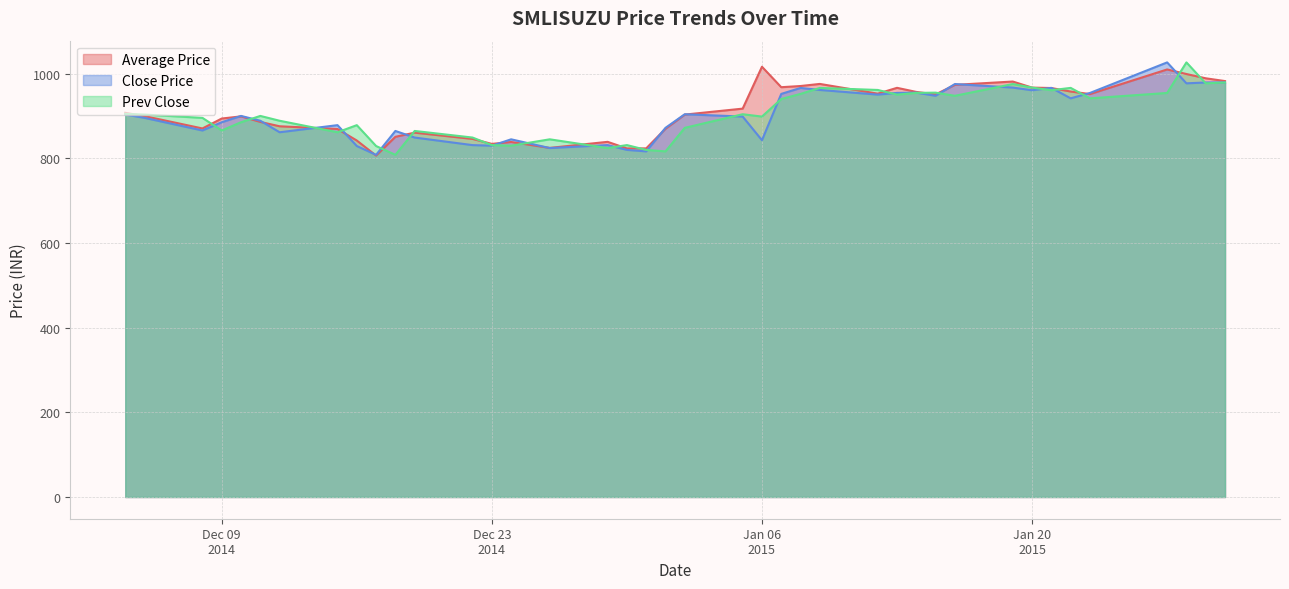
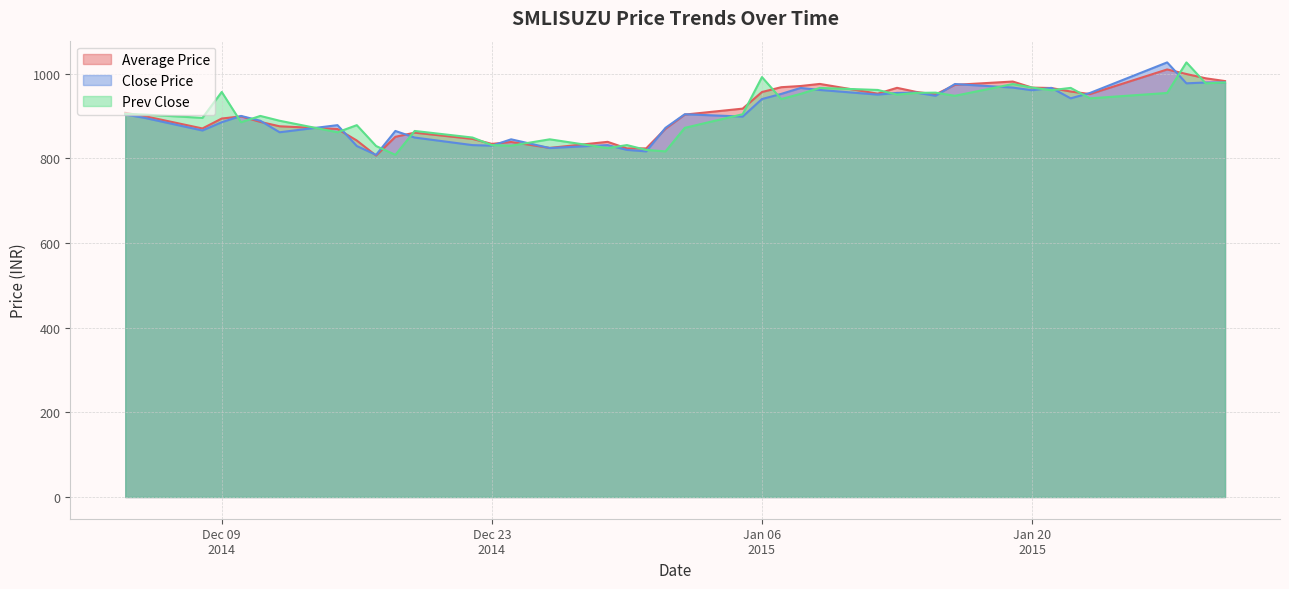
Prev Close, Dec 09 2014: 870 -> 960
Average Price, Jan 06 2015: 1020 -> 960
Close Price, Jan 06 2015: 840 -> 940
Prev Close, Jan 06 2015: 900 -> 990
